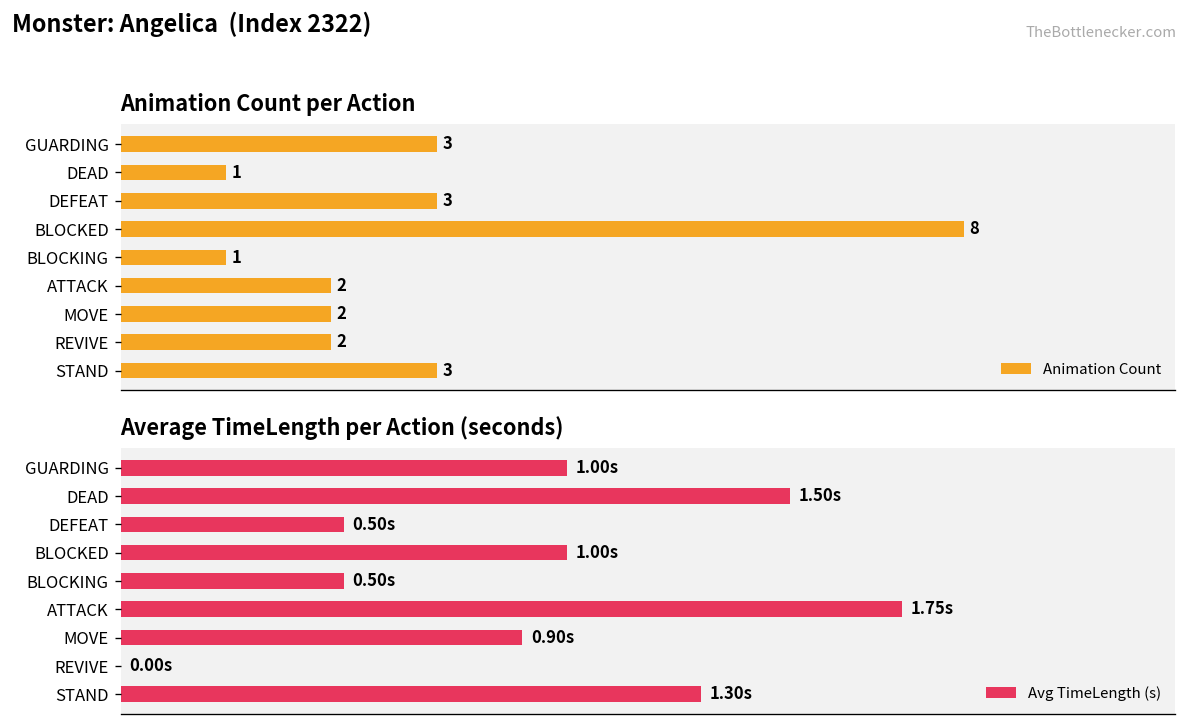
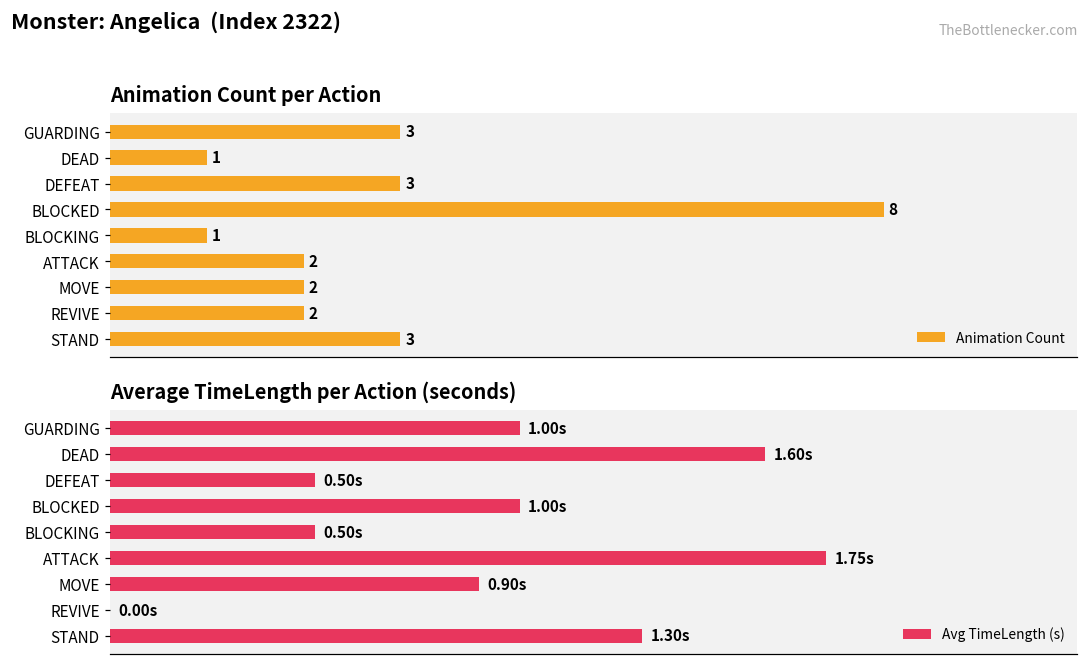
Average TimeLength per Action (seconds), DEAD: 1.50s -> 1.60s
